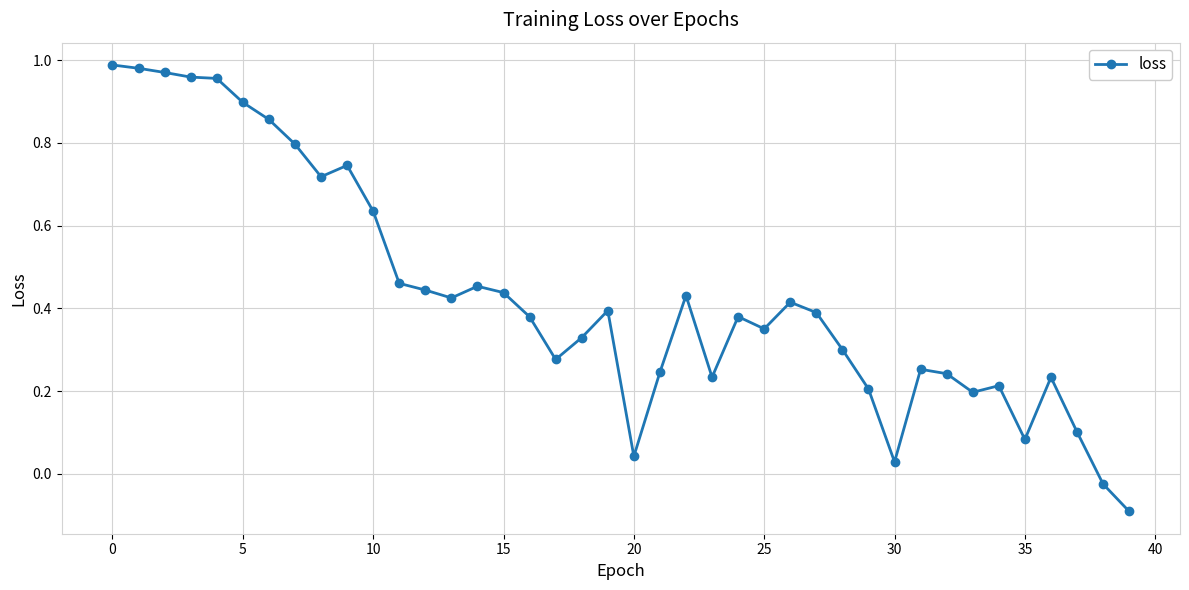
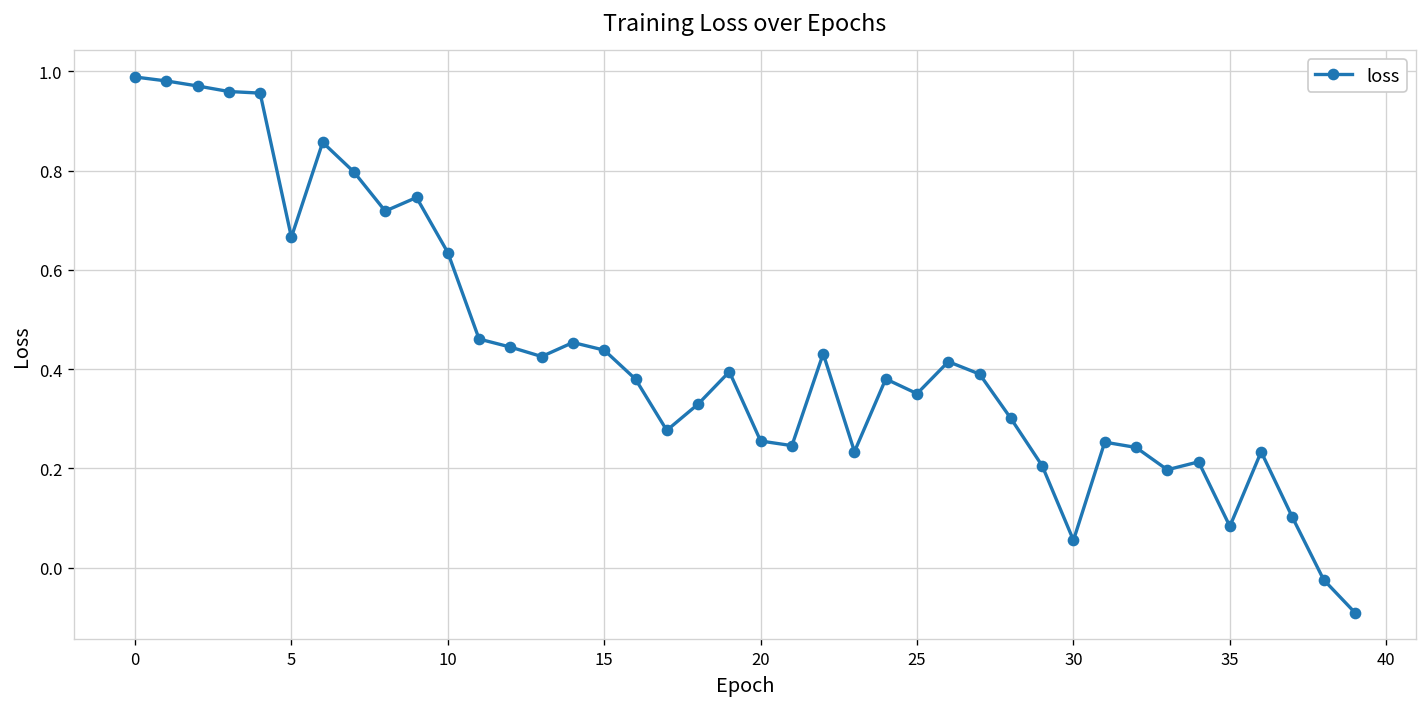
5: 0.90 -> 0.67
20: 0.04 -> 0.26
30: 0.03 -> 0.06
